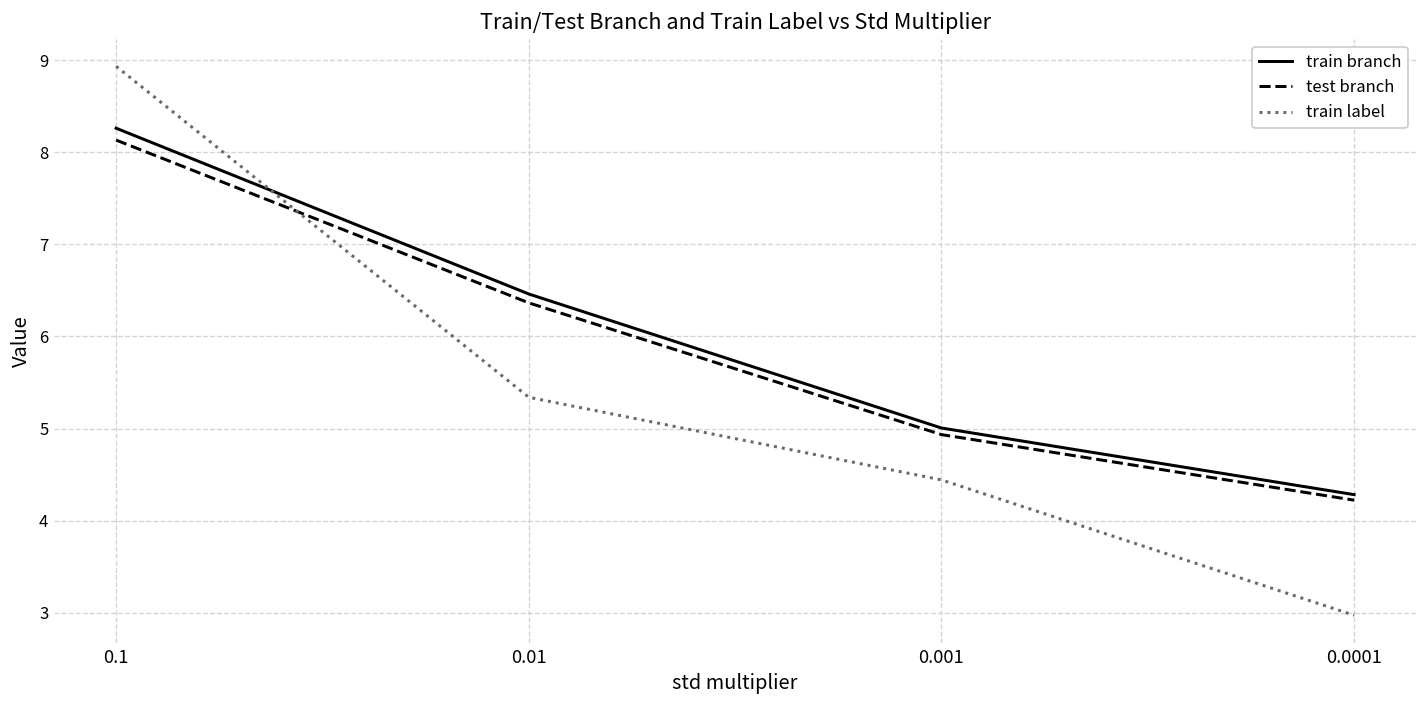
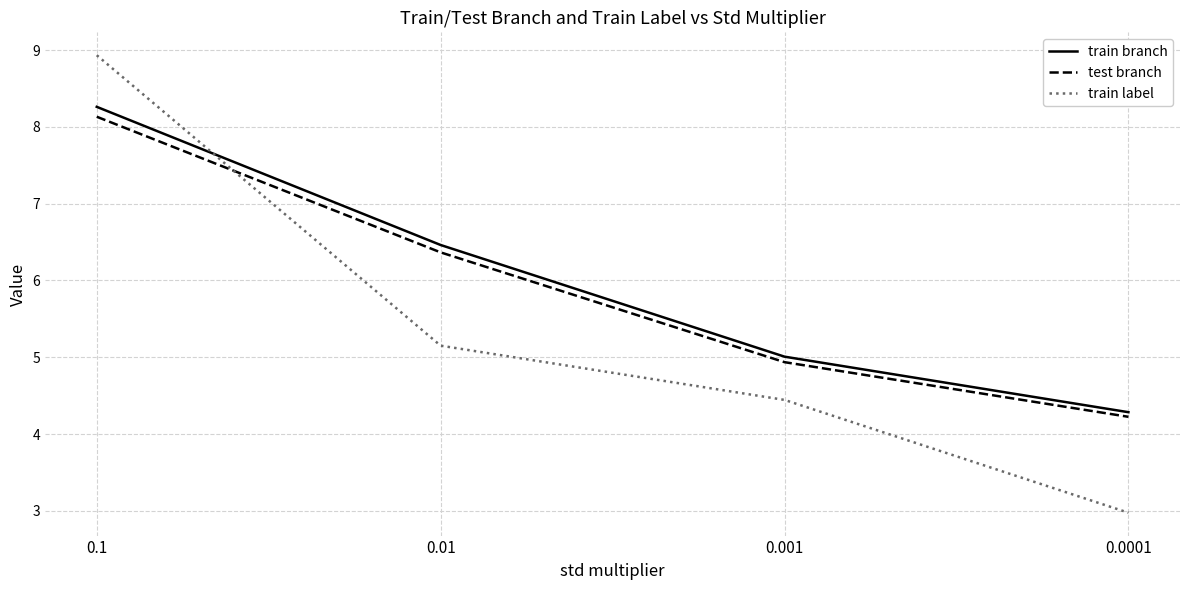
train label, 0.01: 5.3 -> 5.2
